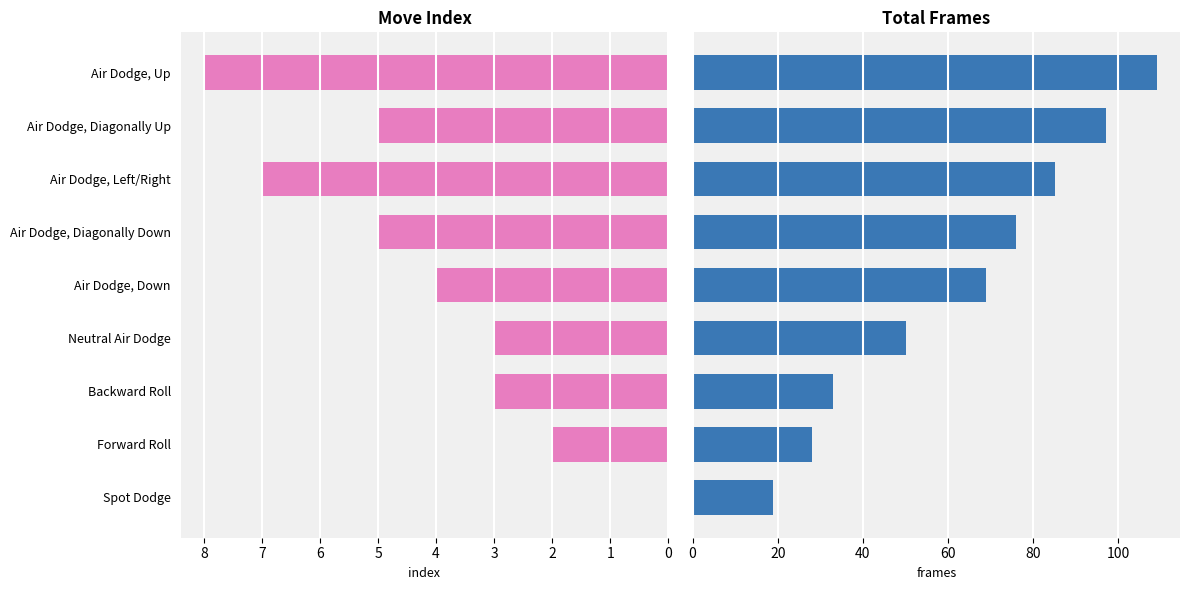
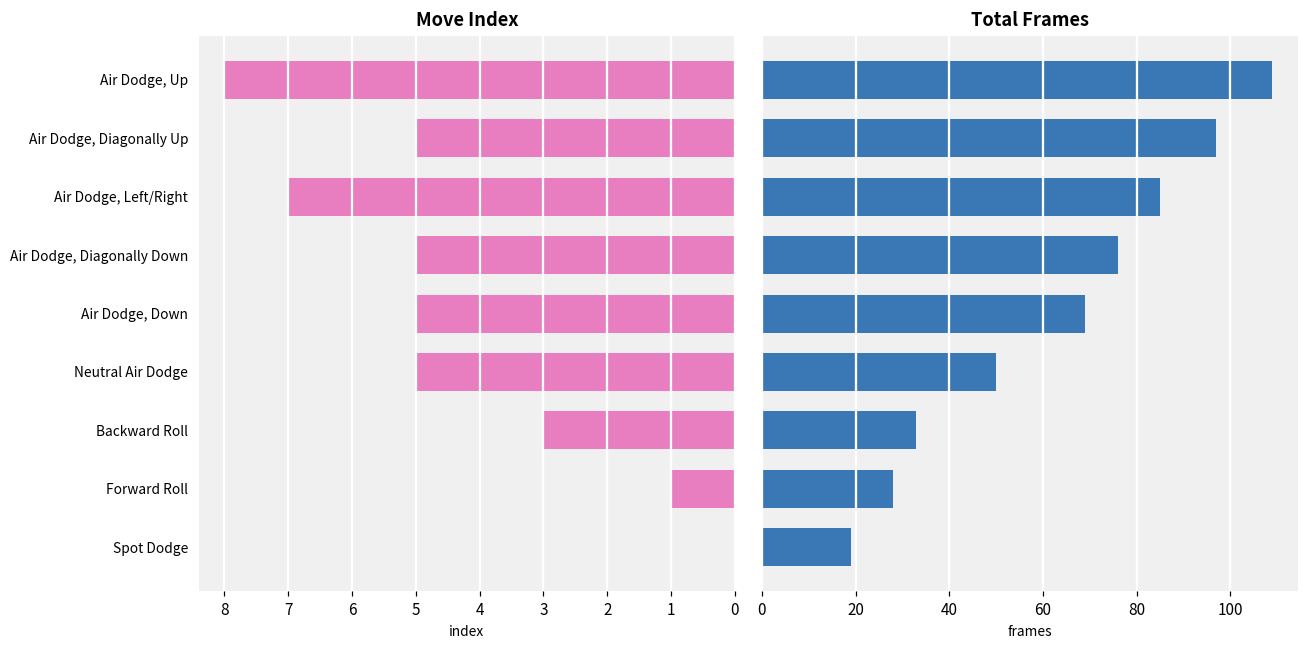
Move Index, Air Dodge, Down: 4 -> 5
Move Index, Neutral Air Dodge: 3 -> 5
Move Index, Forward Roll: 2 -> 1
